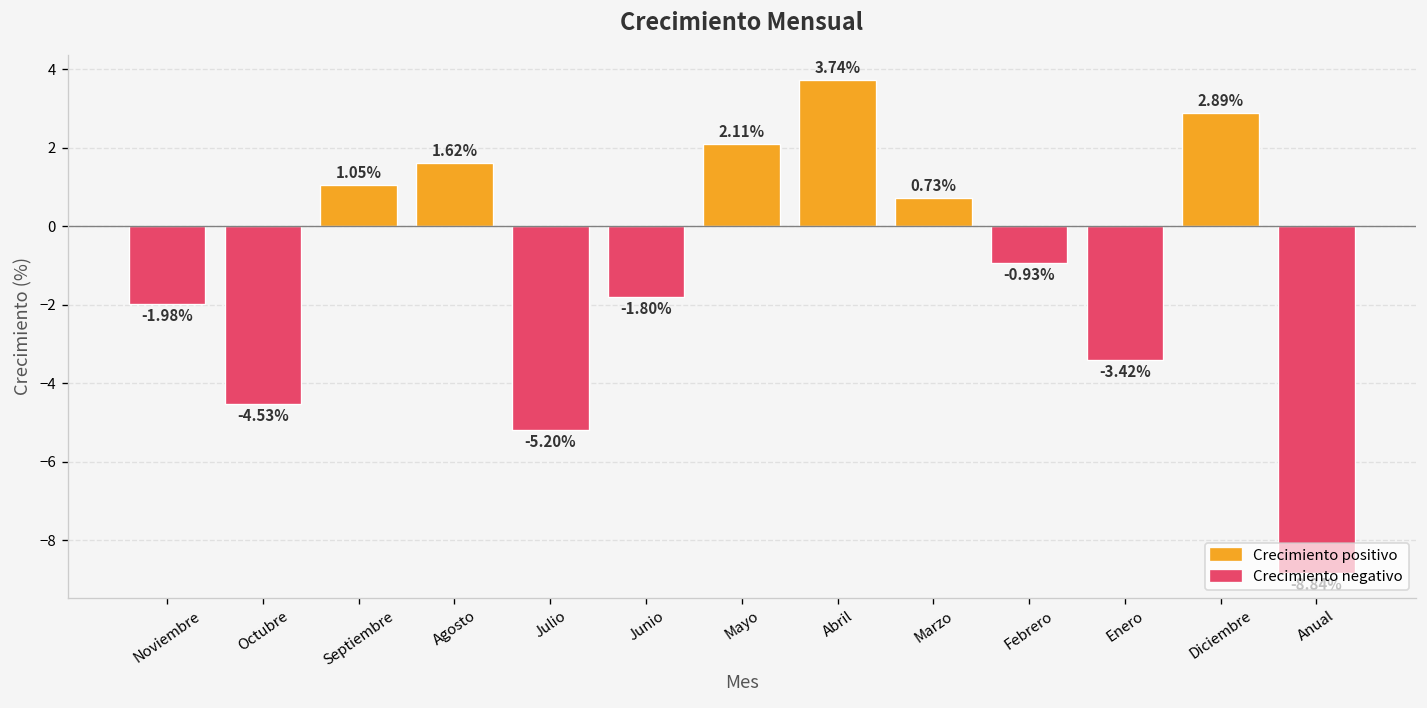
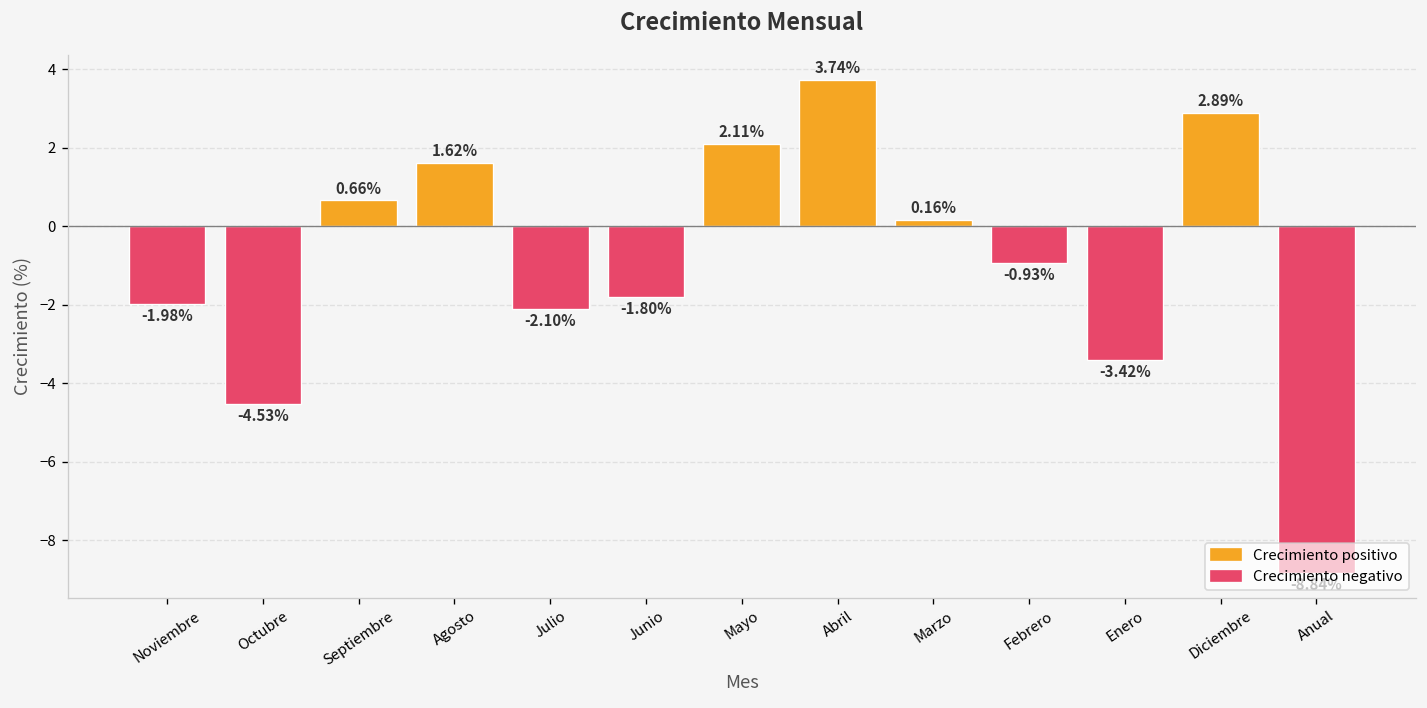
Septiembre: 1.05% -> 0.66%
Julio: -5.20% -> -2.10%
Marzo: 0.73% -> 0.16%
